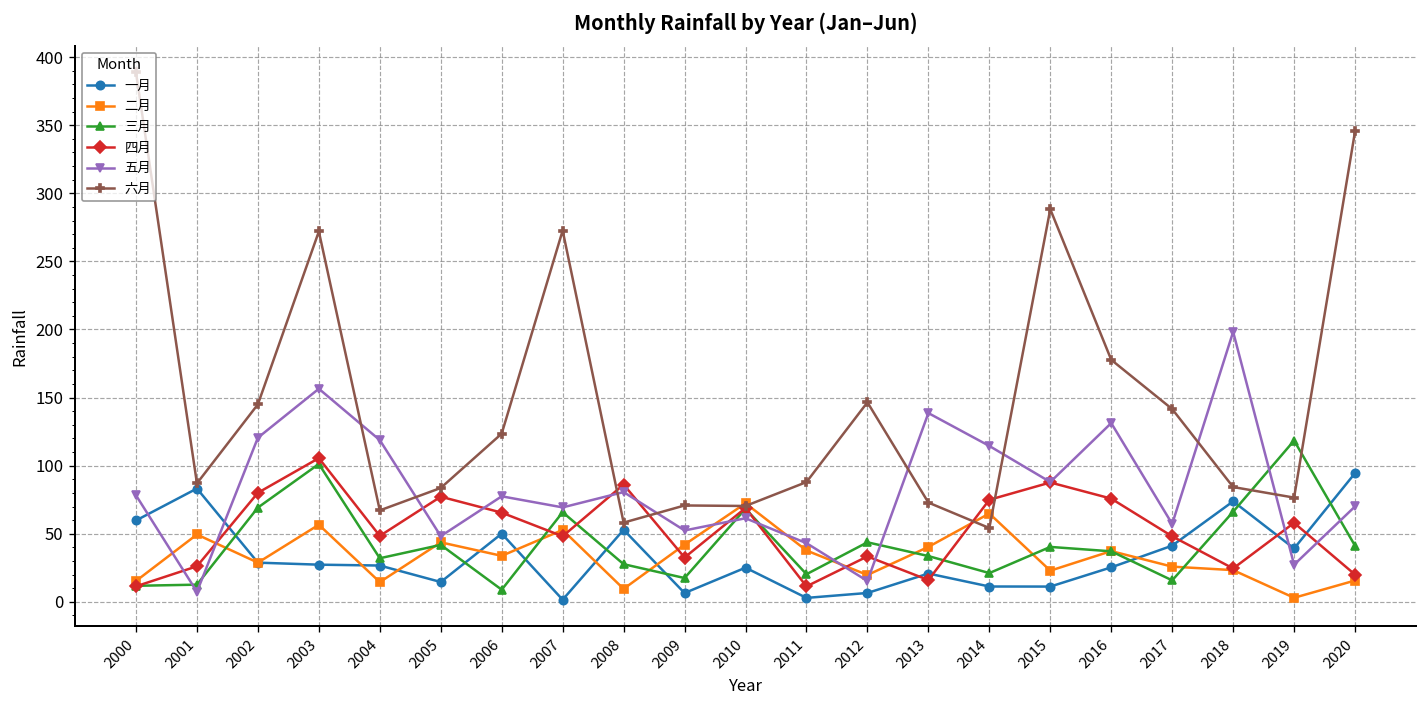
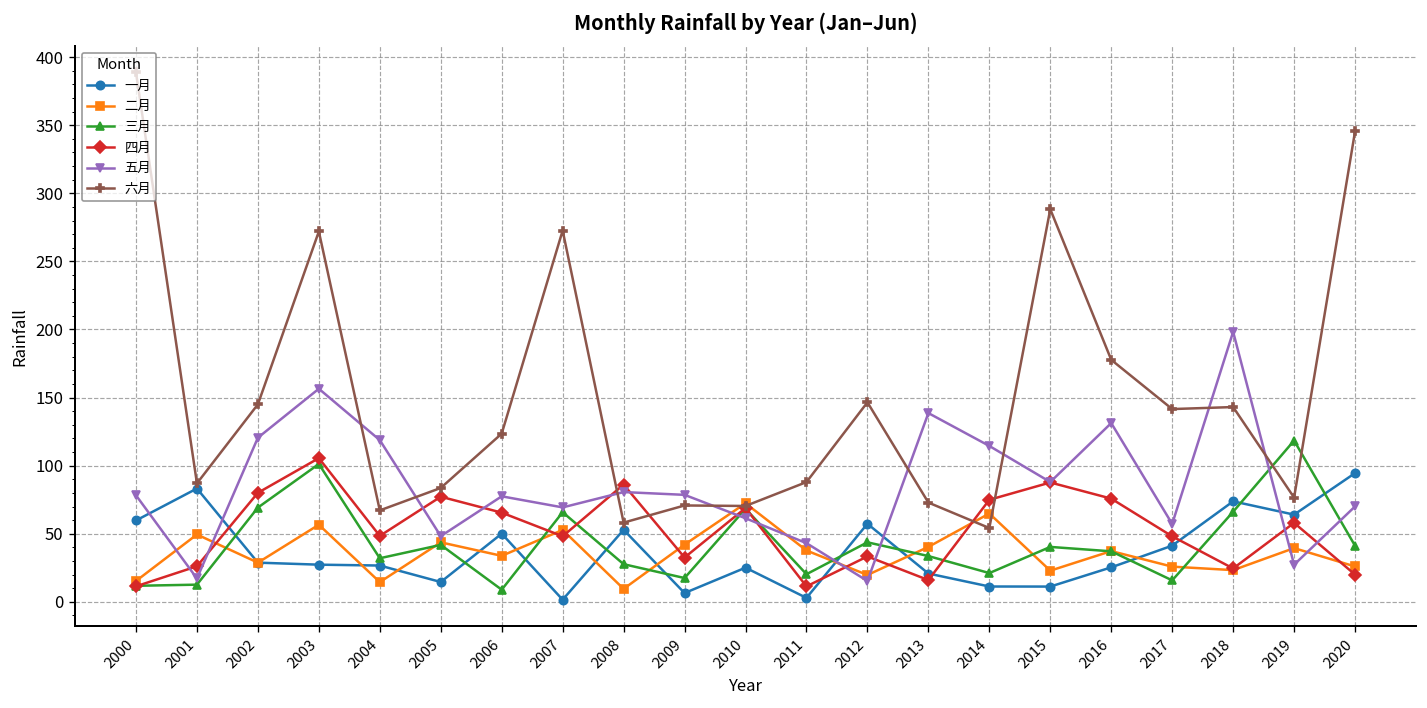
五月, 2001: 7 -> 17
五月, 2009: 52 -> 79
一月, 2012: 7 -> 57
六月, 2018: 84 -> 143
一月, 2019: 39 -> 64
二月, 2019: 3 -> 39
二月, 2020: 16 -> 26
